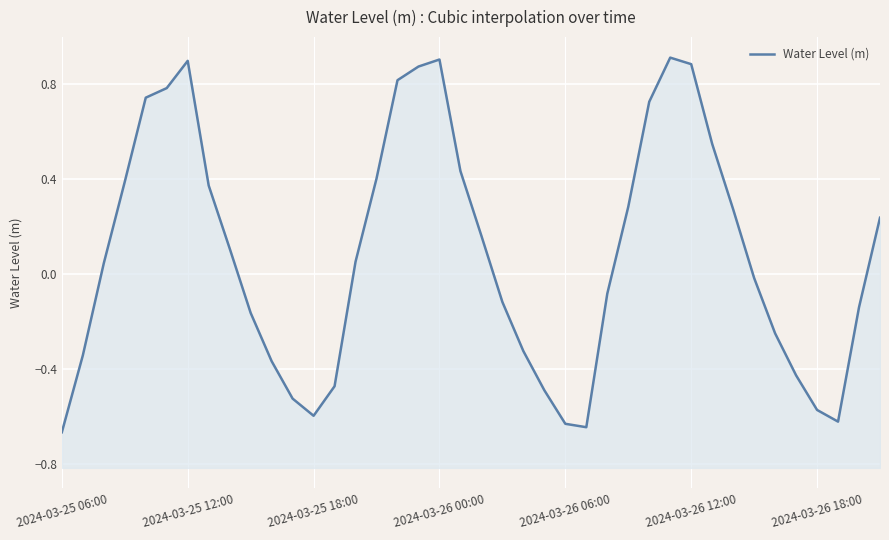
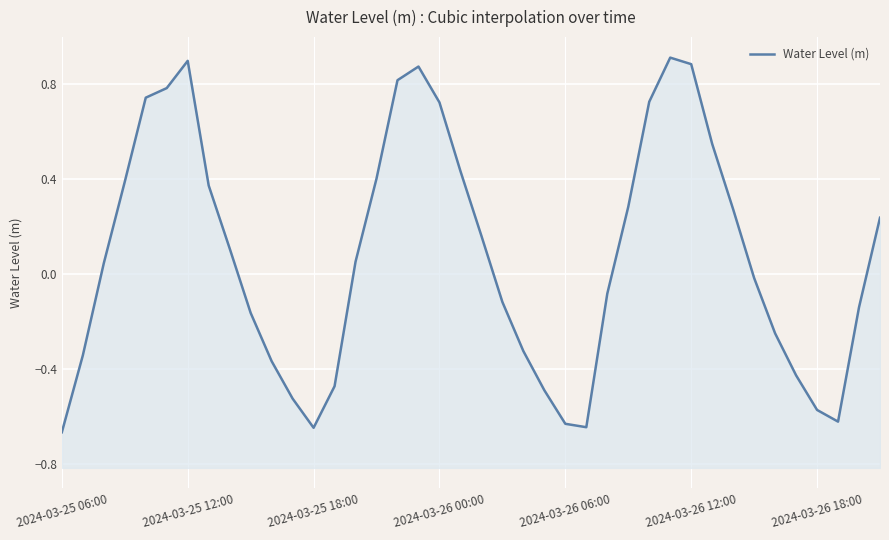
2024-03-25 18:00: -0.60 -> -0.65
2024-03-26 00:00: 0.90 -> 0.72
